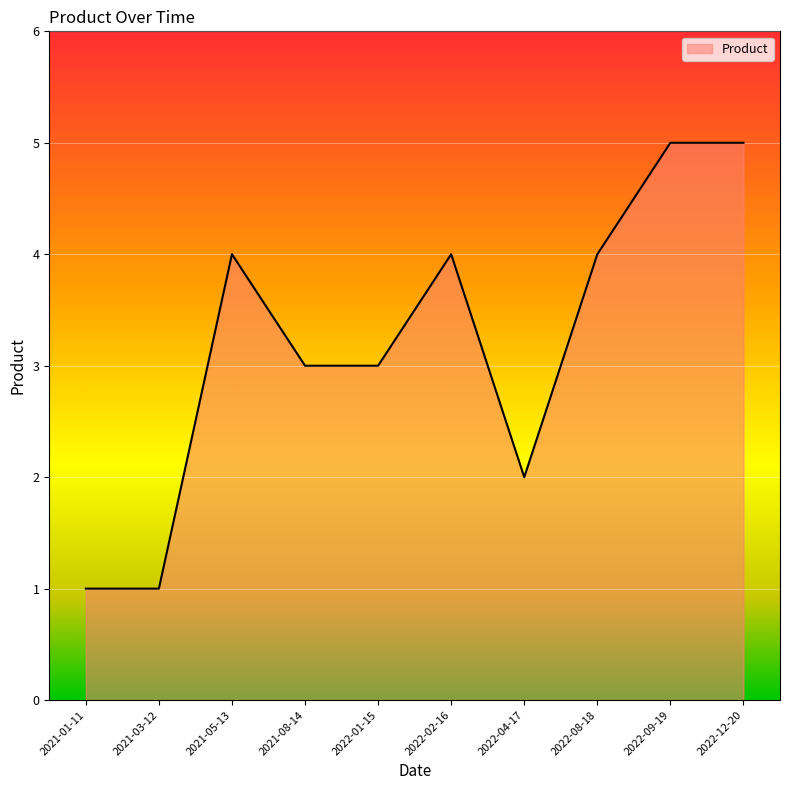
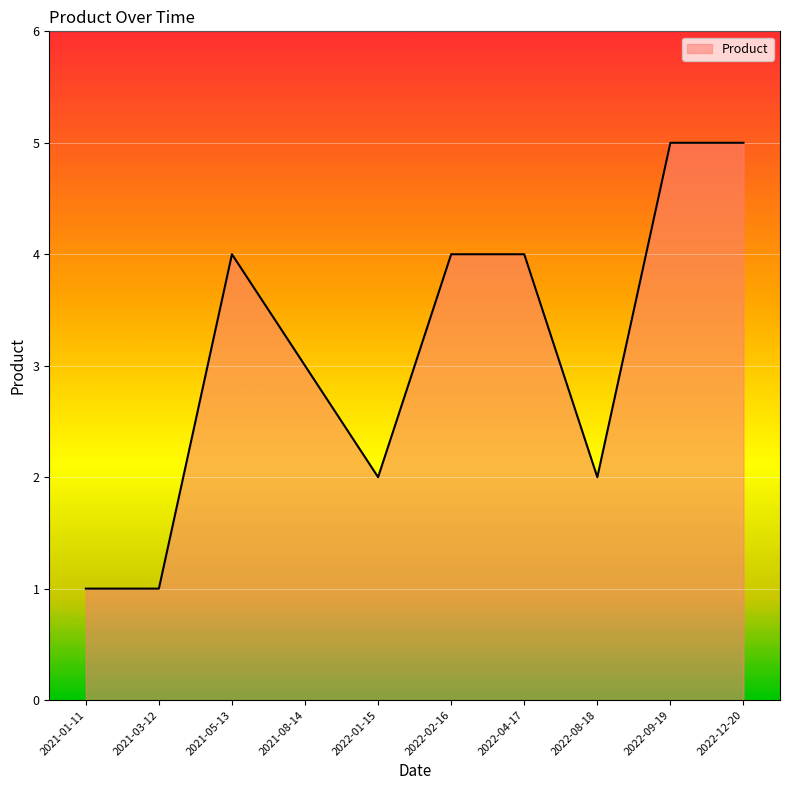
2022-01-15: 3 -> 2
2022-04-17: 2 -> 4
2022-08-18: 4 -> 2
